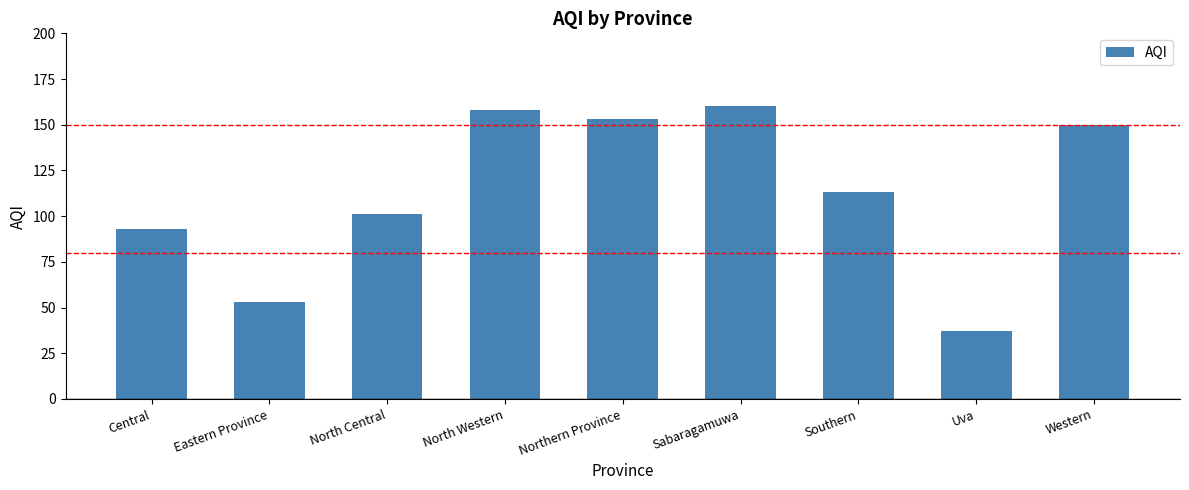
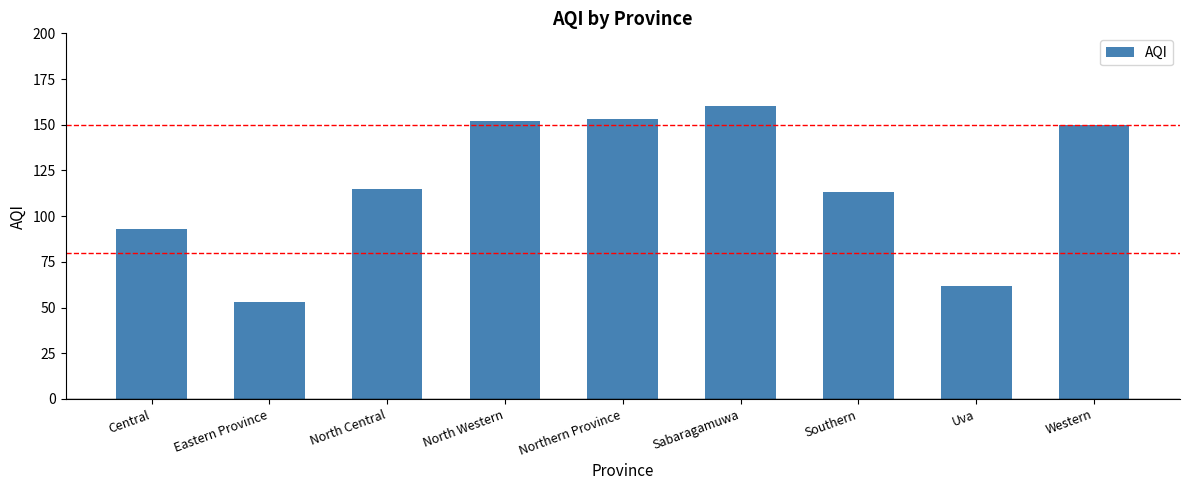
North Central: 101 -> 115
North Western: 158 -> 152
Uva: 37 -> 62
